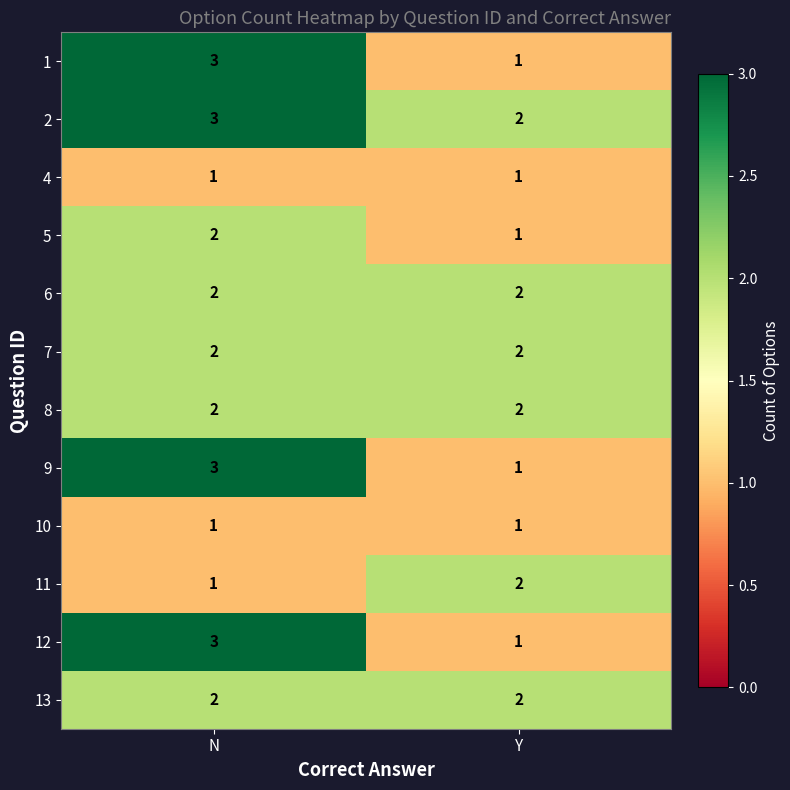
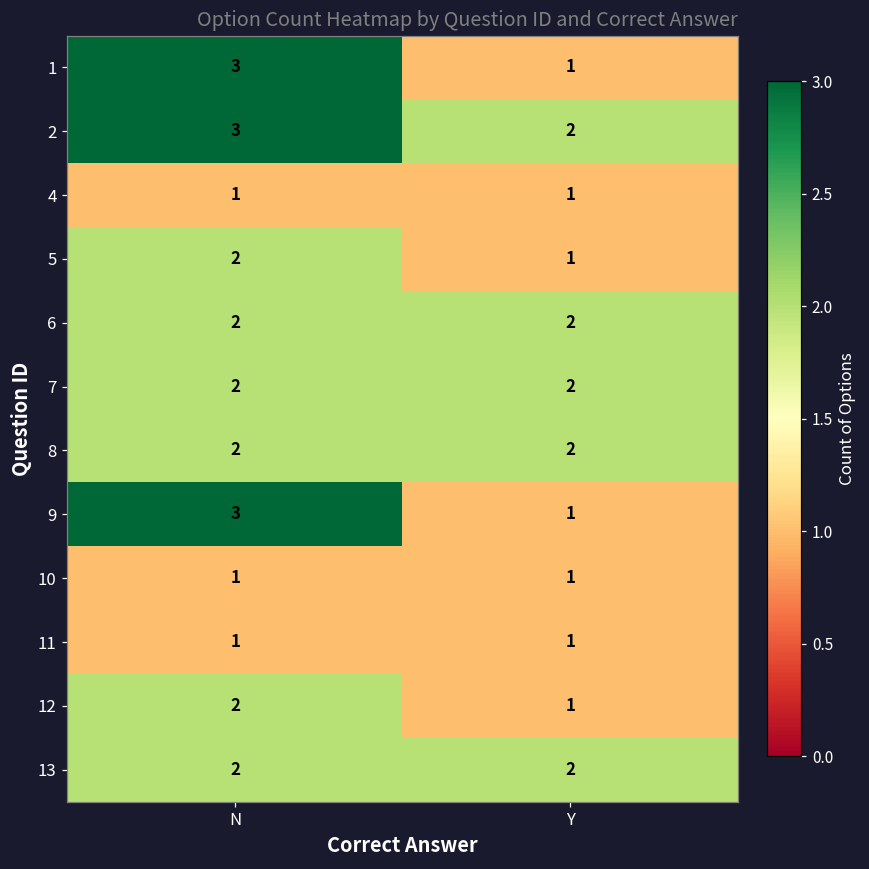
11, Y: 2 -> 1
12, N: 3 -> 2
